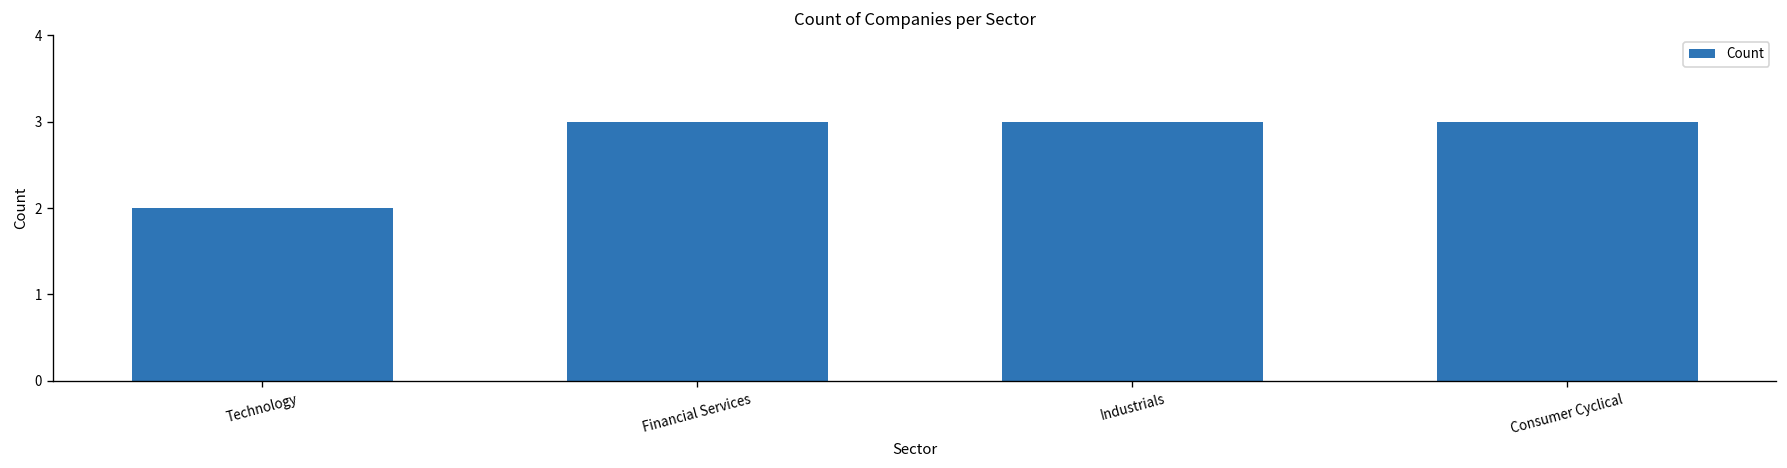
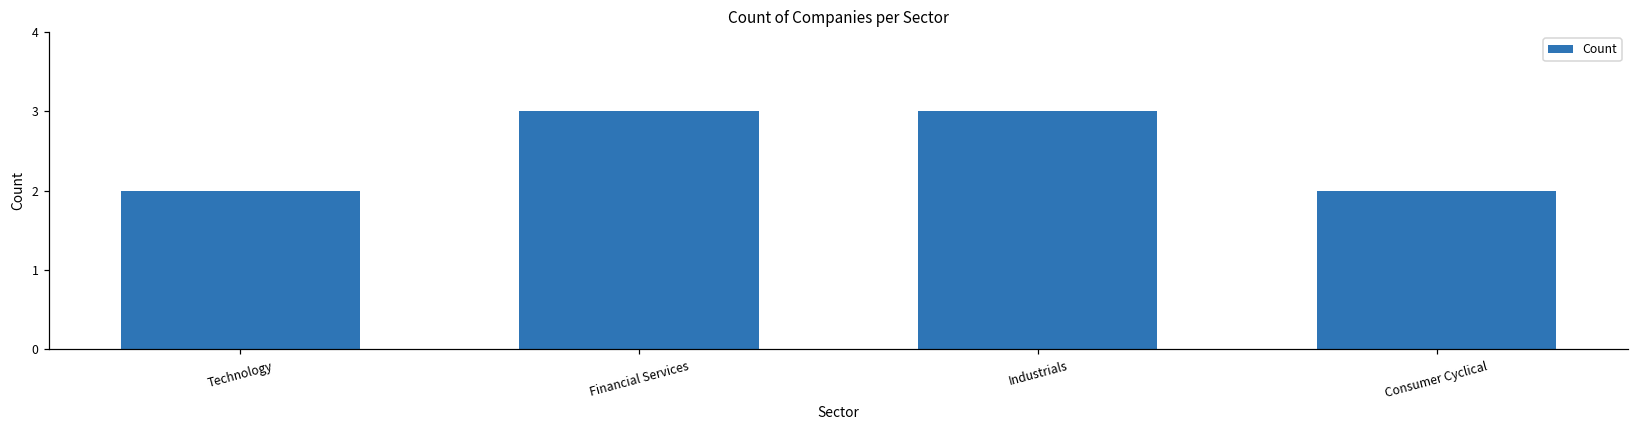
Consumer Cyclical: 3 -> 2
